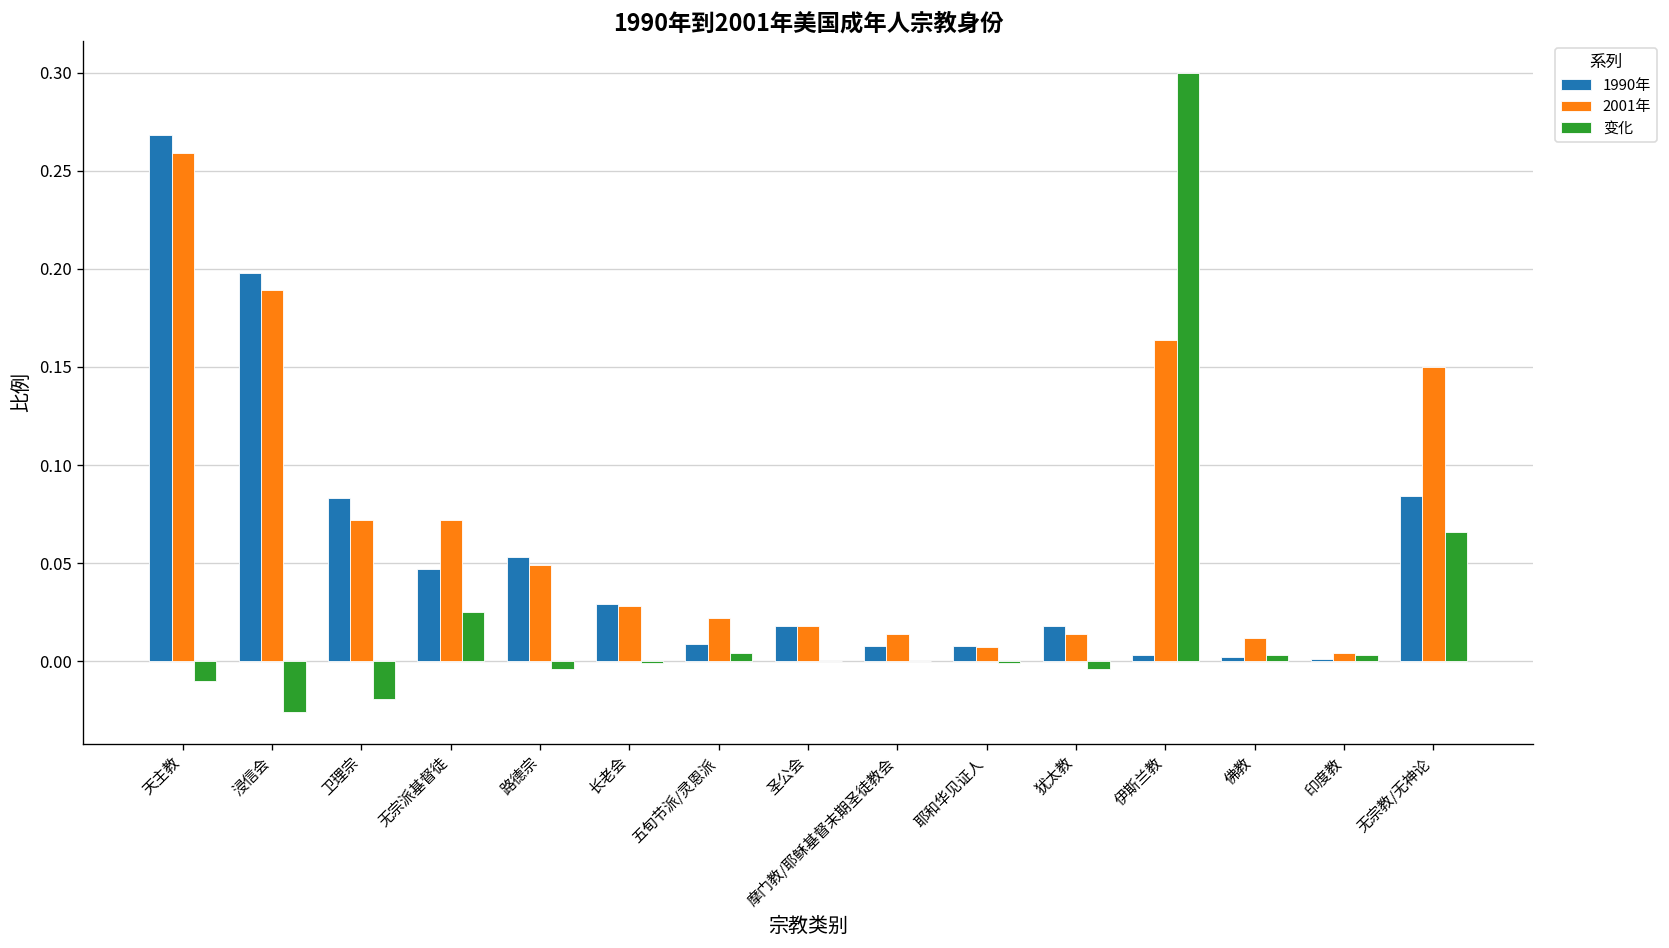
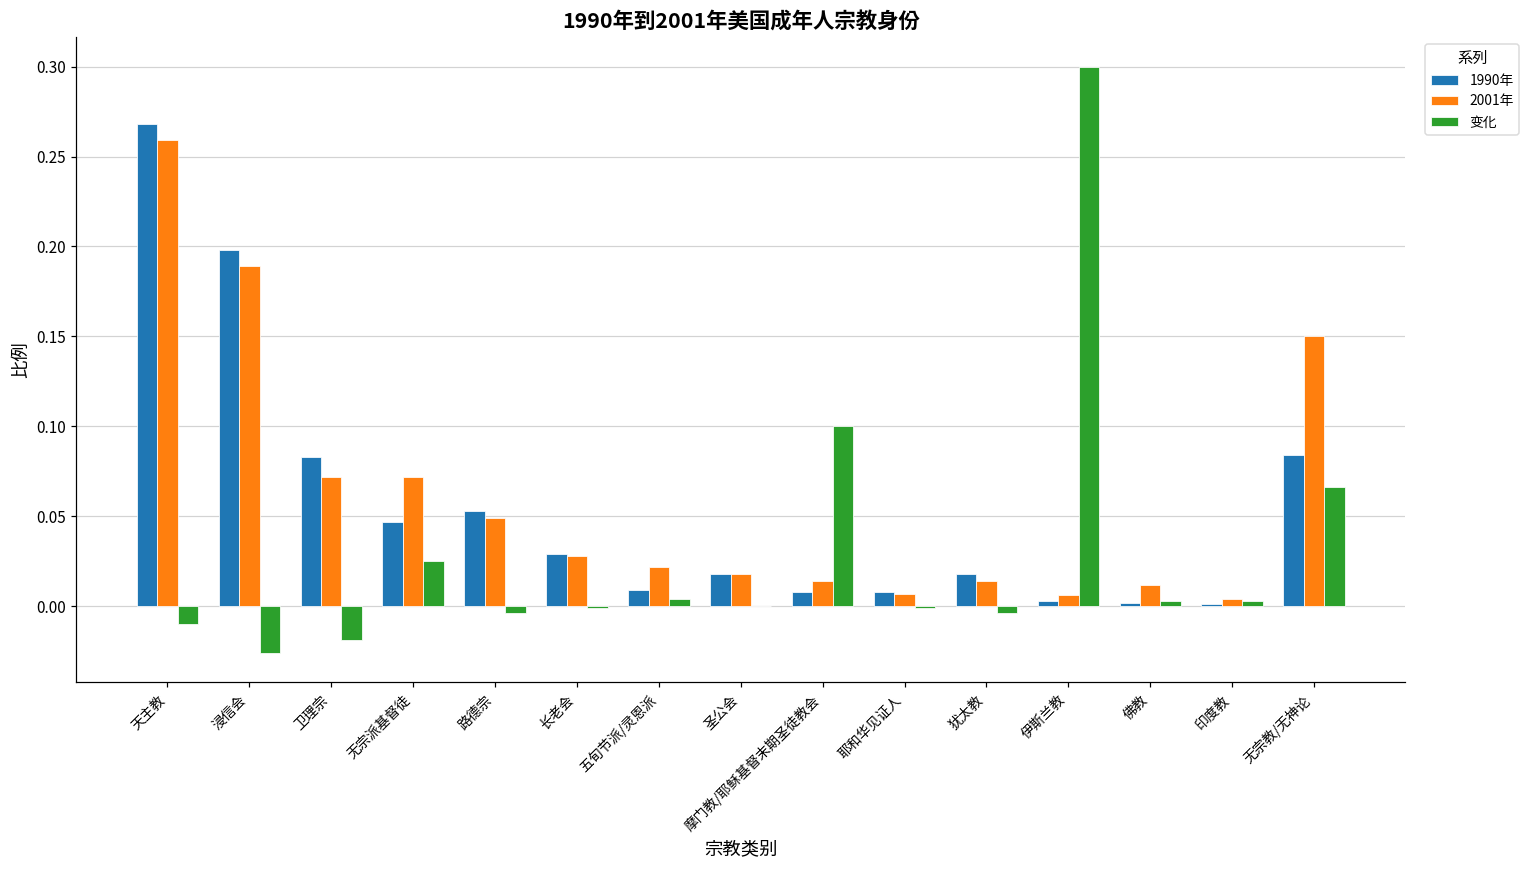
变化, 摩门教/耶稣基督末期圣徒教会: 0.0 -> 0.1
2001年, 伊斯兰教: 0.164 -> 0.006
